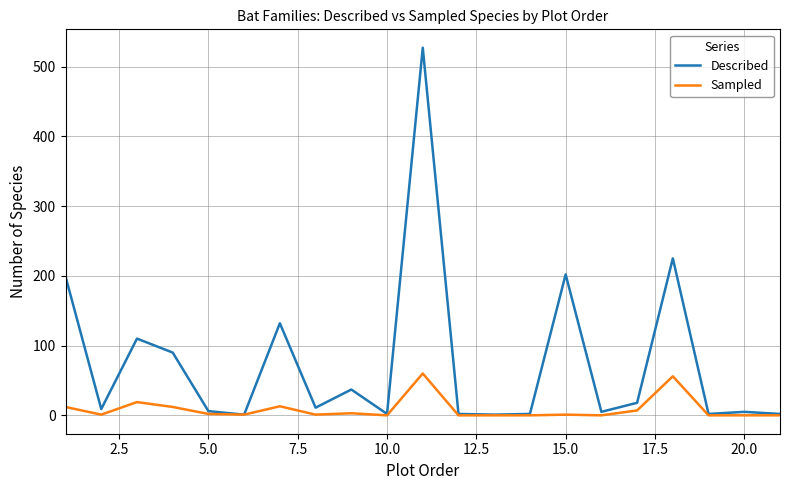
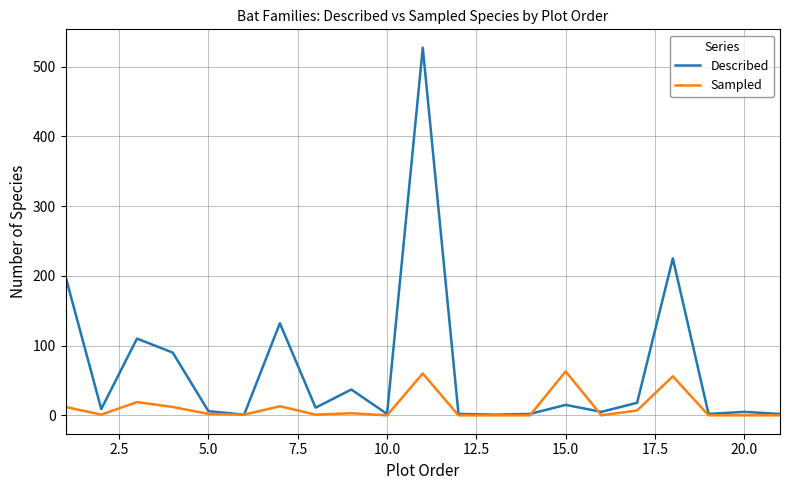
Described, 15.0: 200 -> 20
Sampled, 15.0: 0 -> 60
